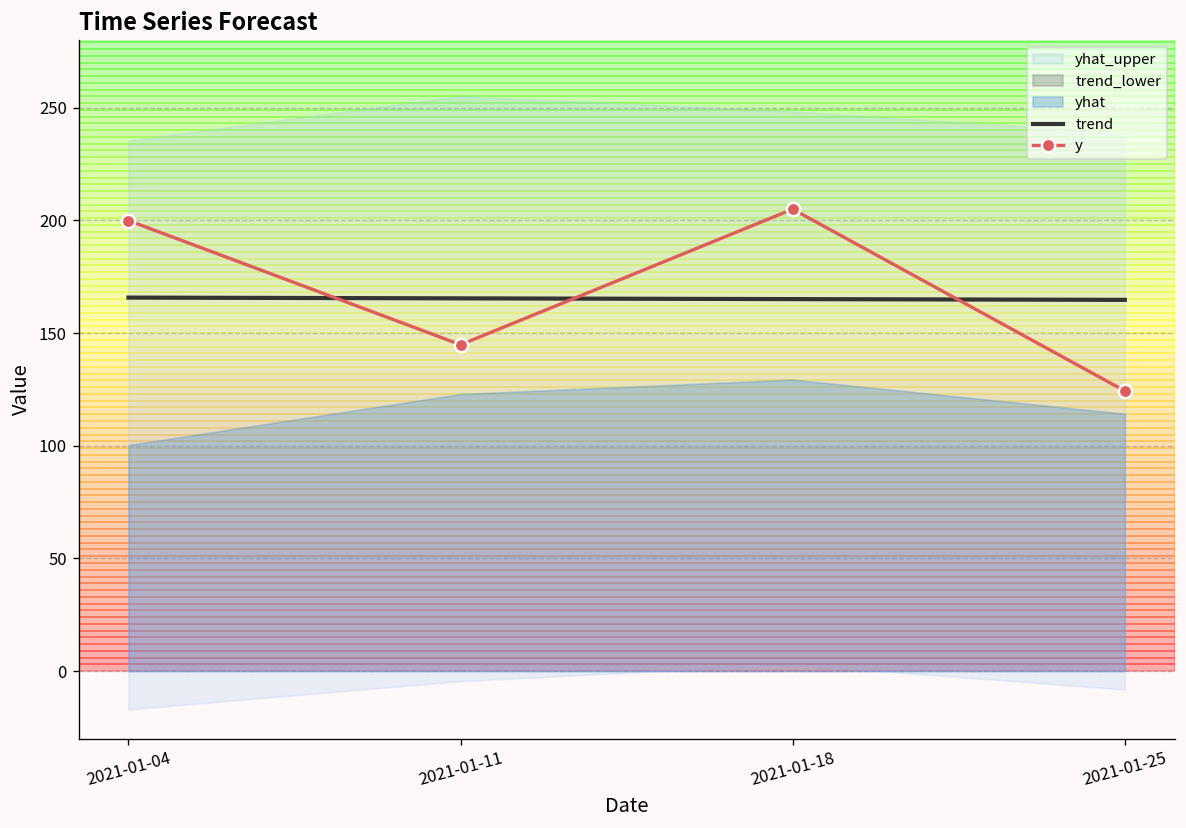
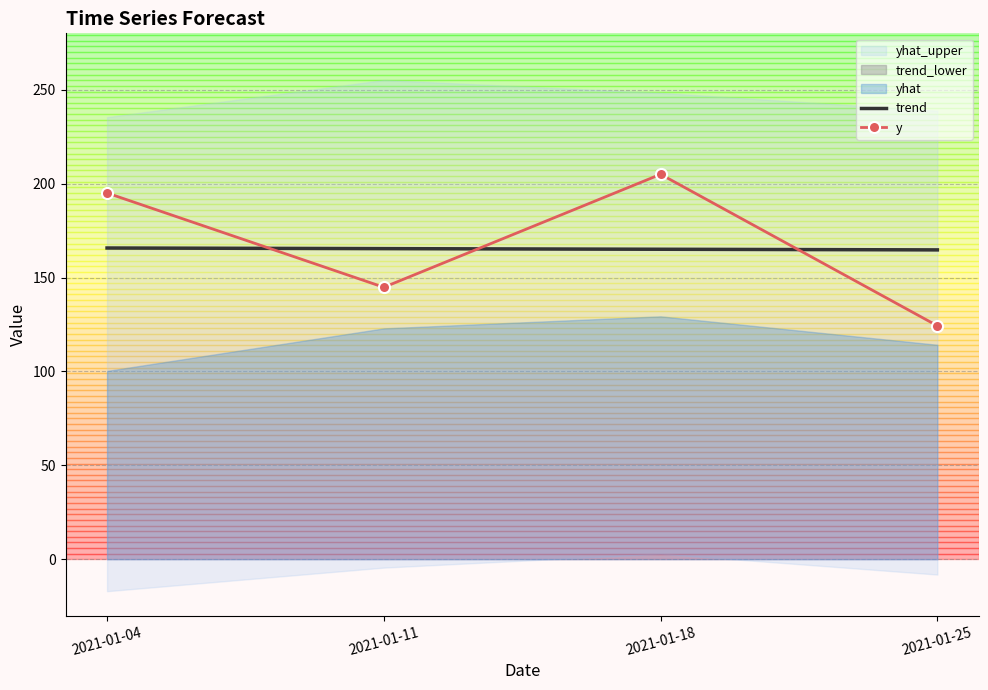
y, 2021-01-04: 200 -> 195
